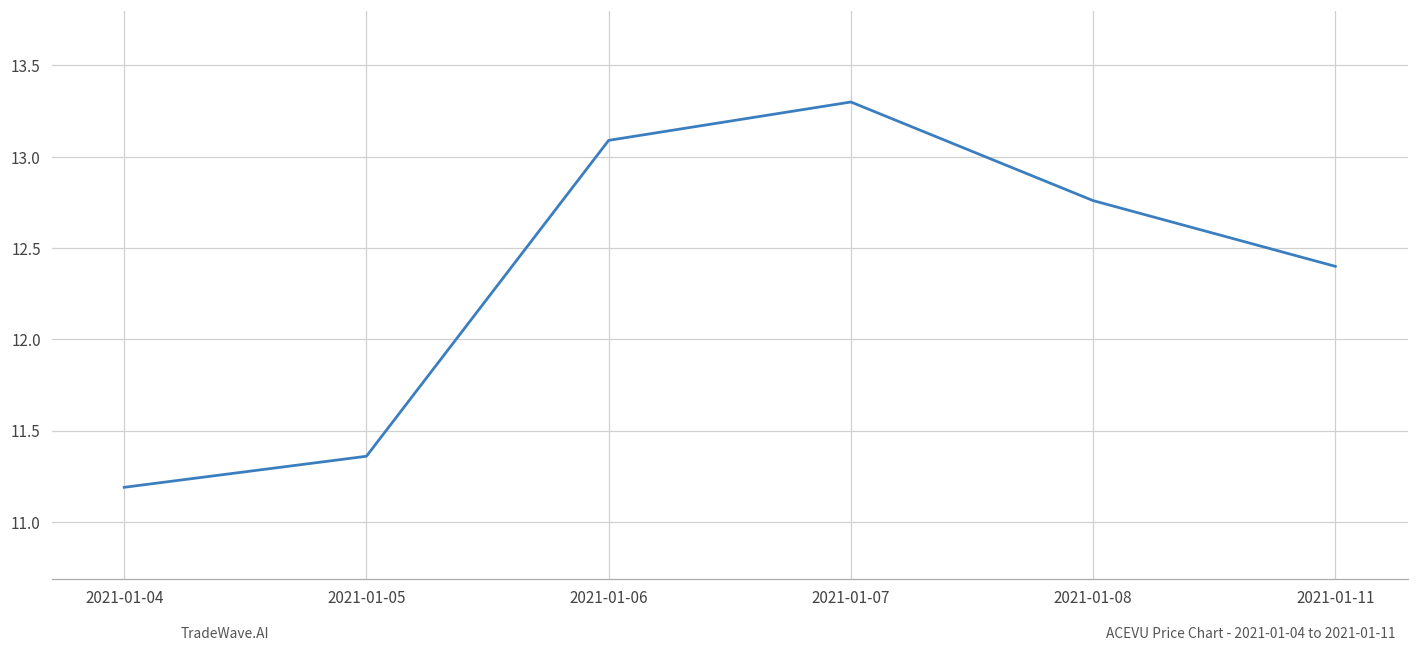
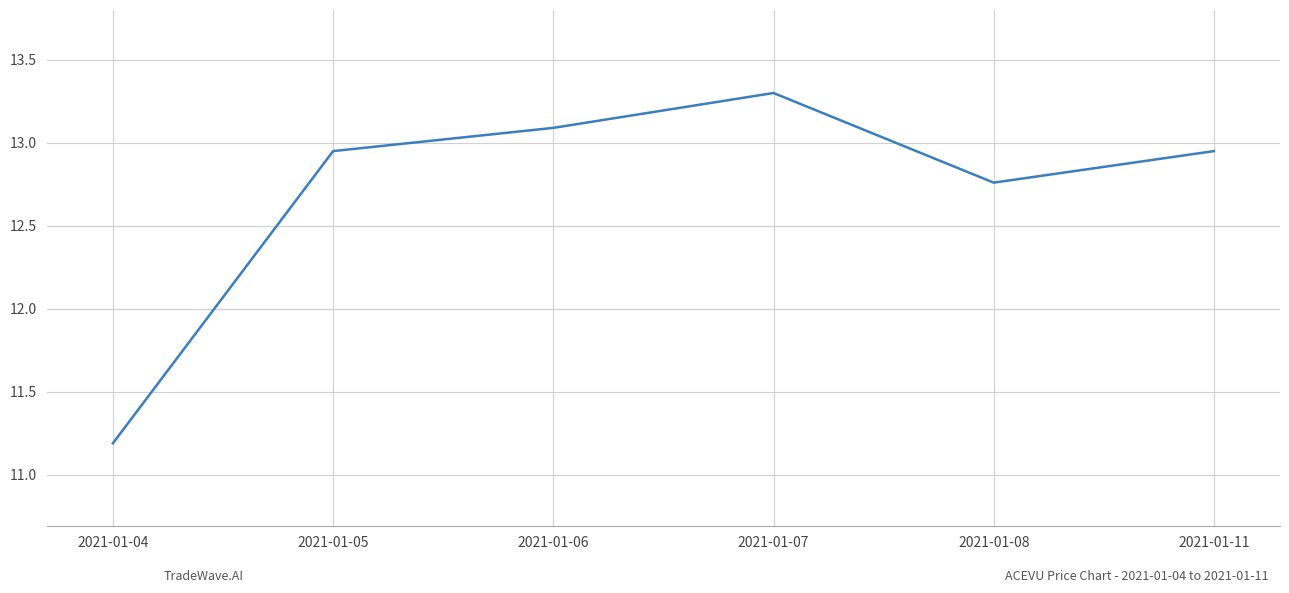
2021-01-05: 11.36 -> 12.95
2021-01-11: 12.40 -> 12.95
